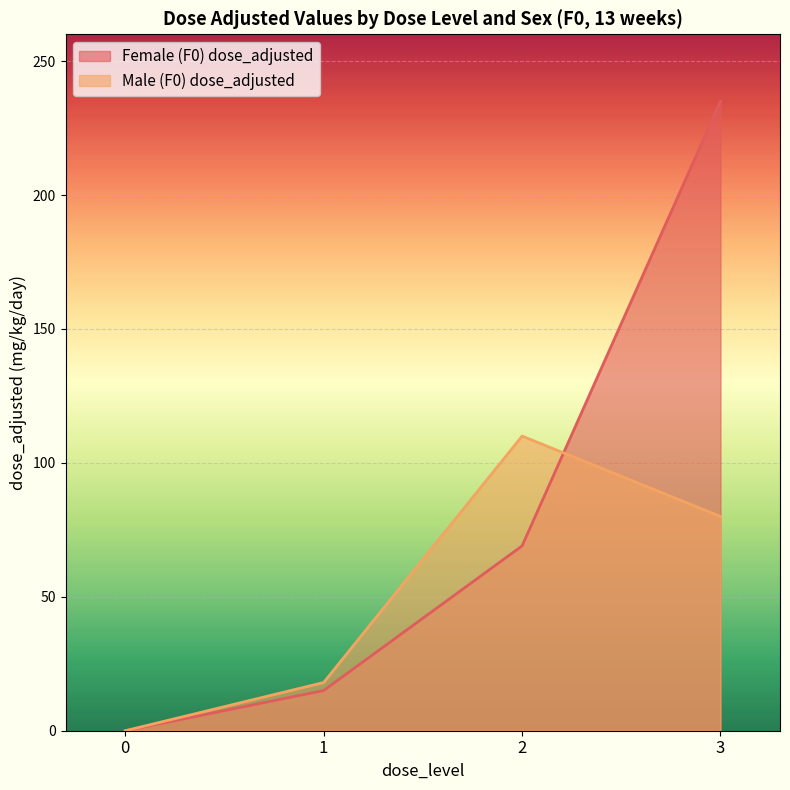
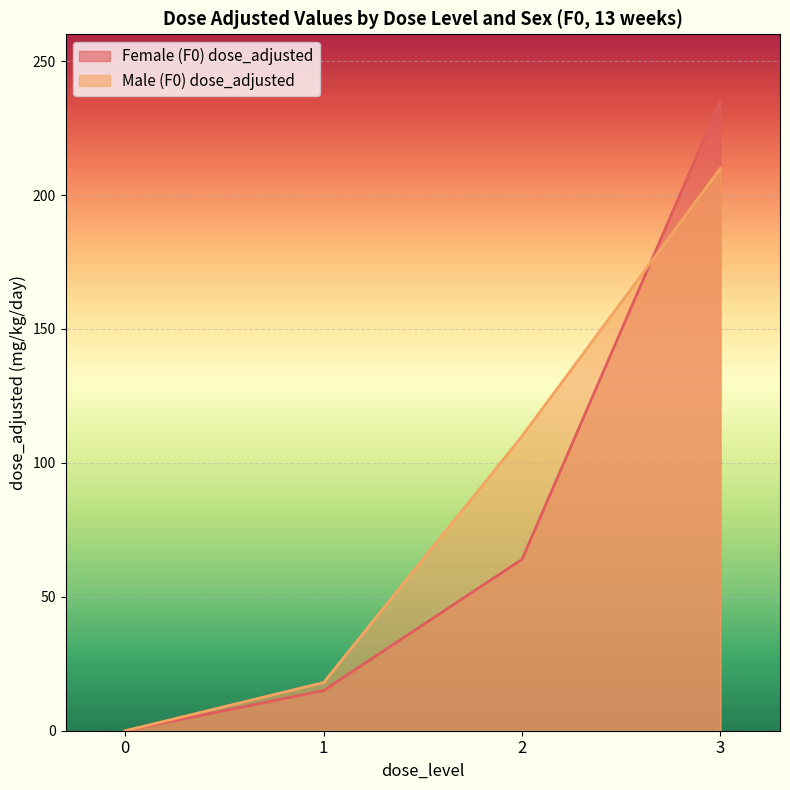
Female (F0) dose_adjusted, 2: 69 -> 64
Male (F0) dose_adjusted, 3: 80 -> 210
